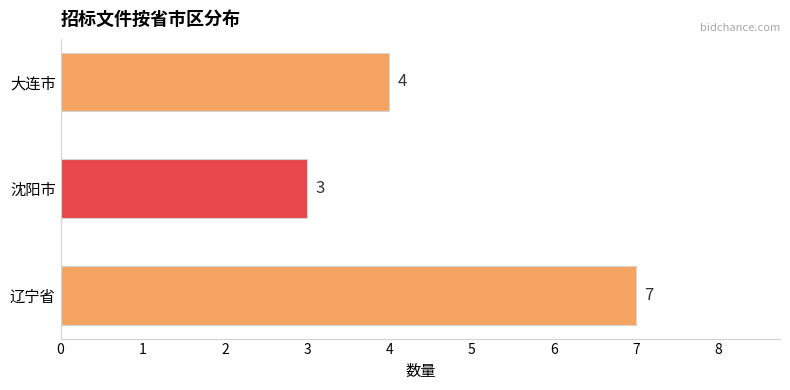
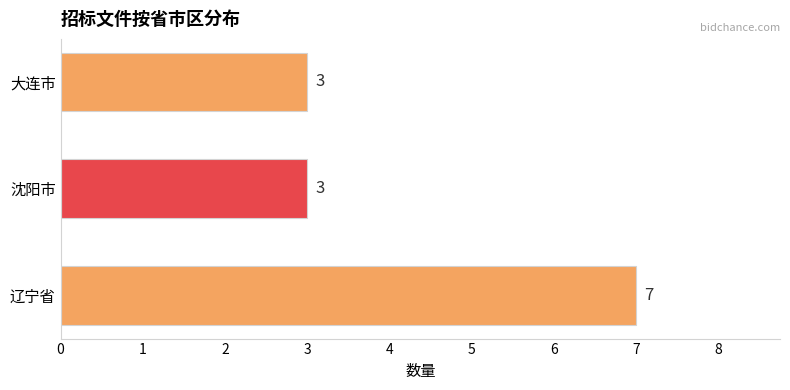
大连市: 4 -> 3
